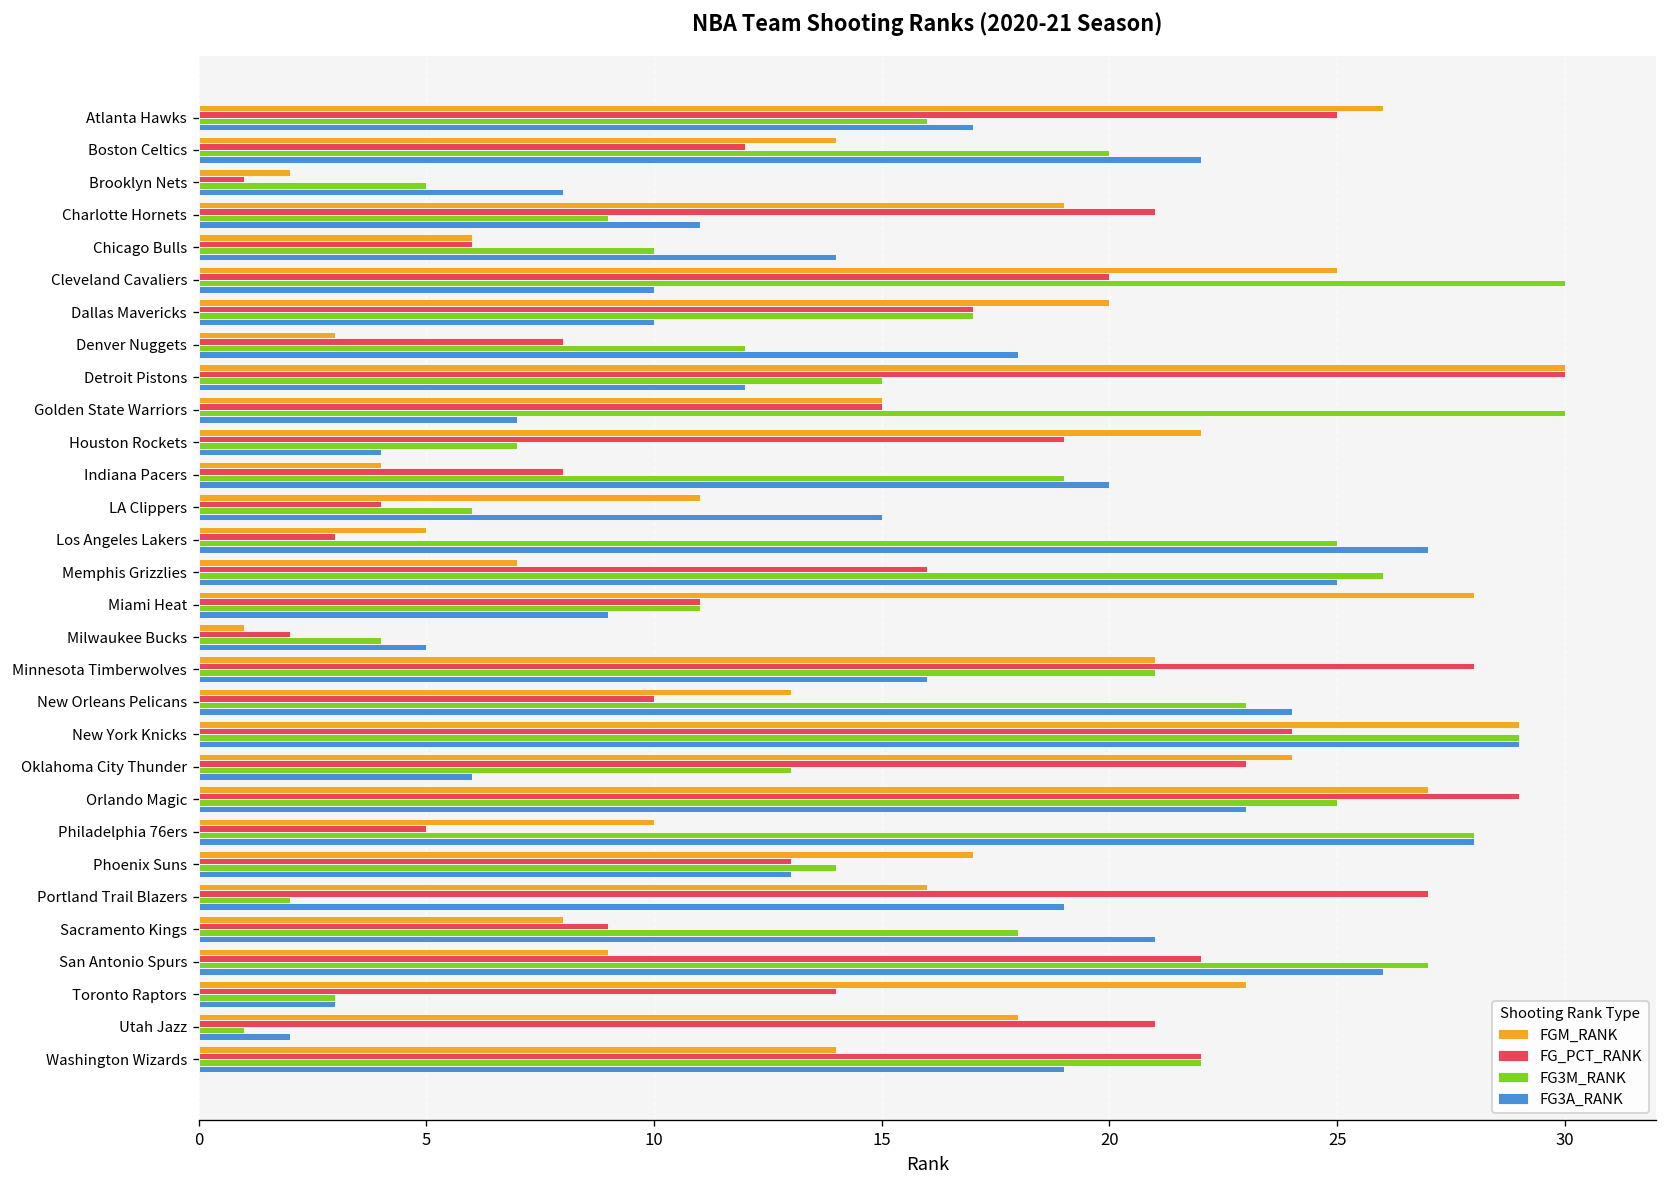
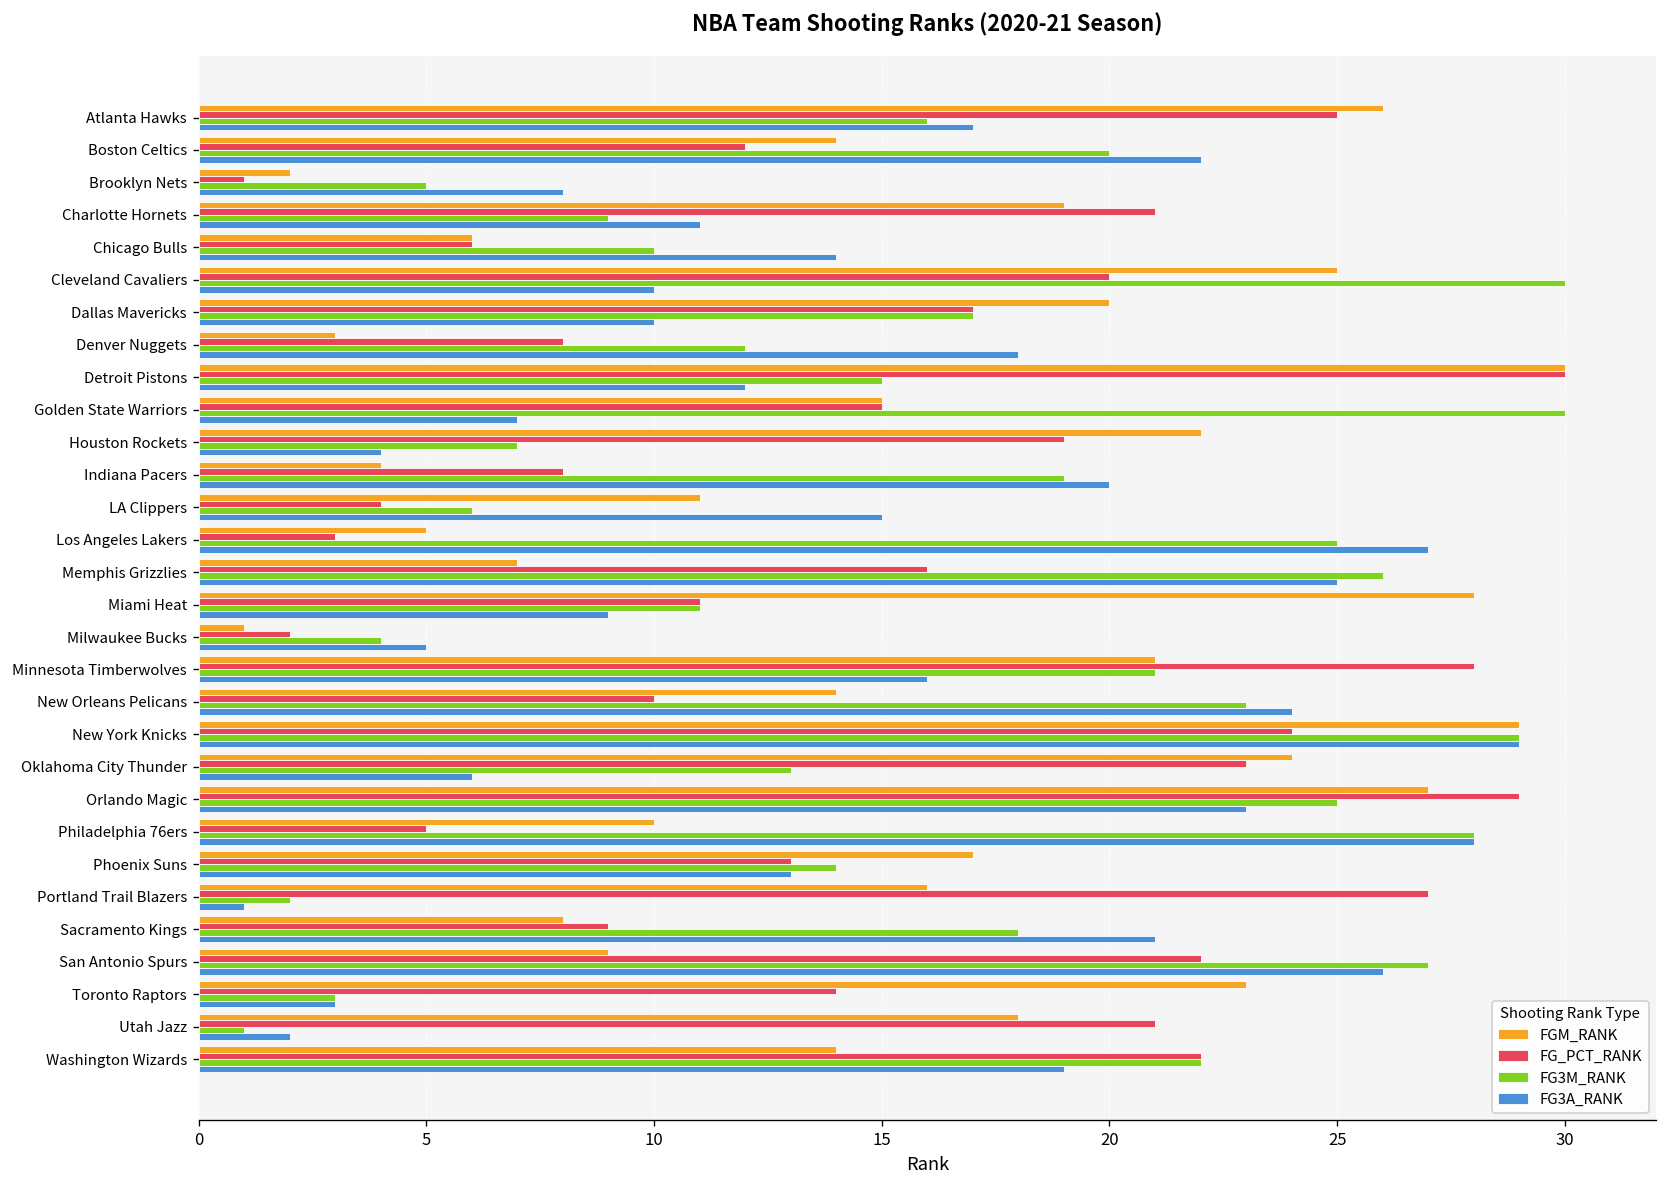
FGM_RANK, New Orleans Pelicans: 13 -> 14
FG3A_RANK, Portland Trail Blazers: 19 -> 1
